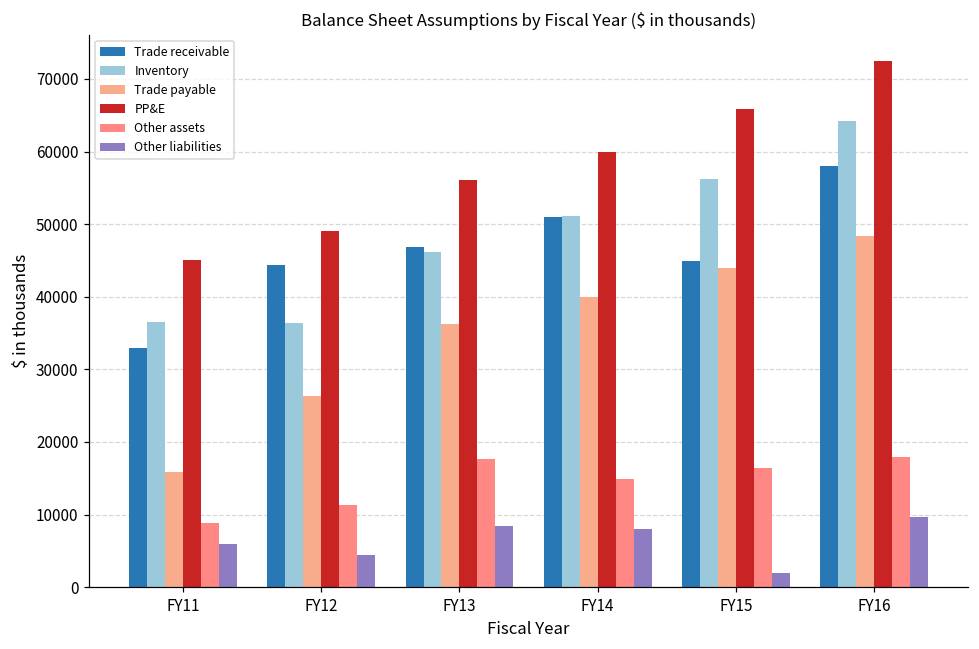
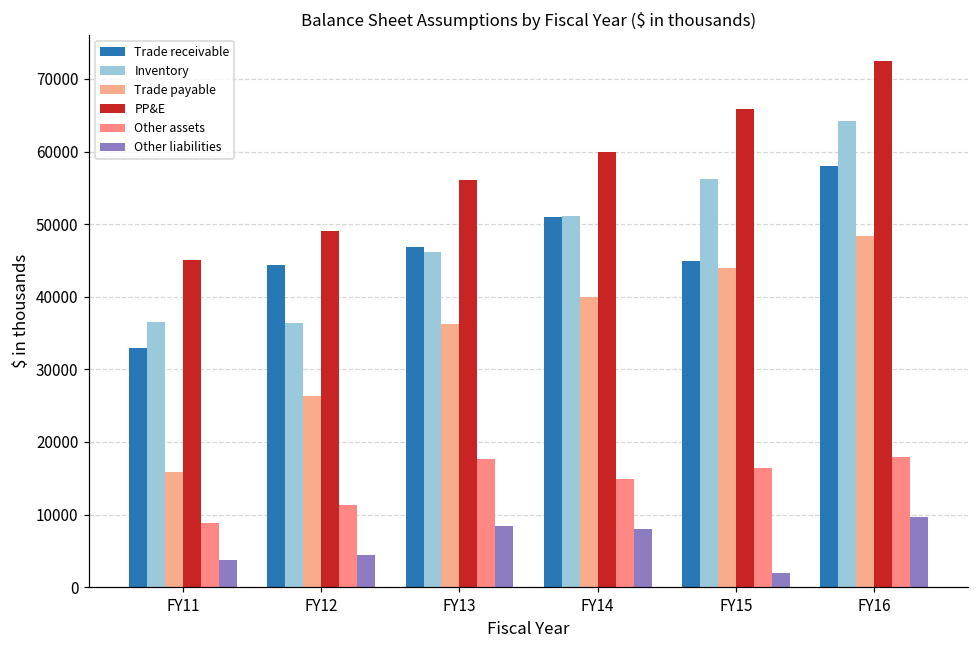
Other liabilities, FY11: 6000 -> 4000
